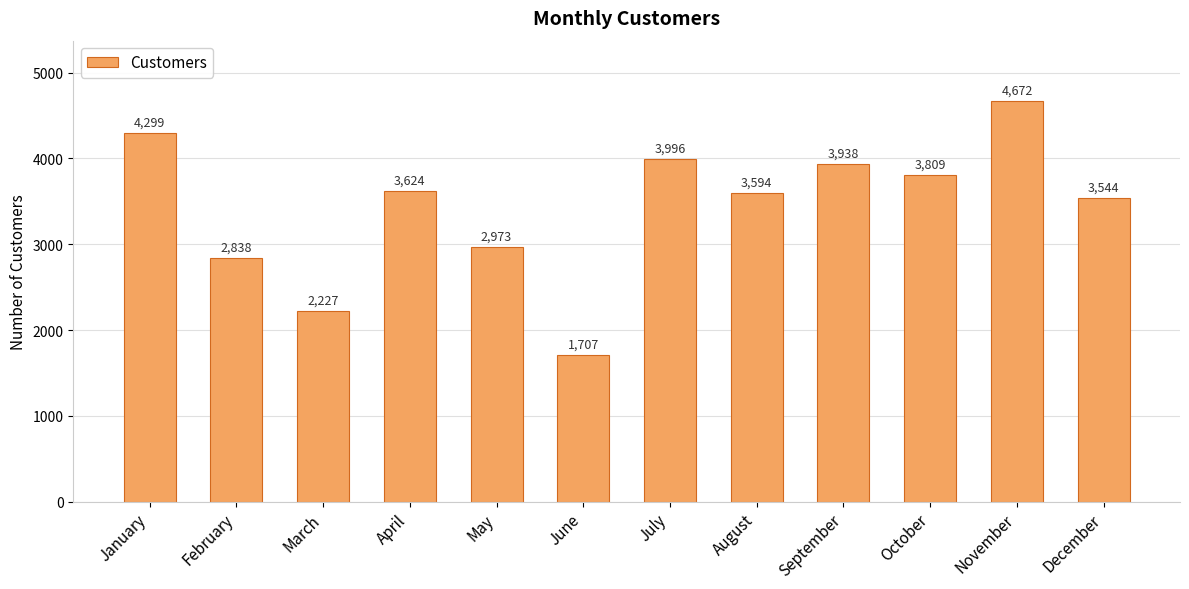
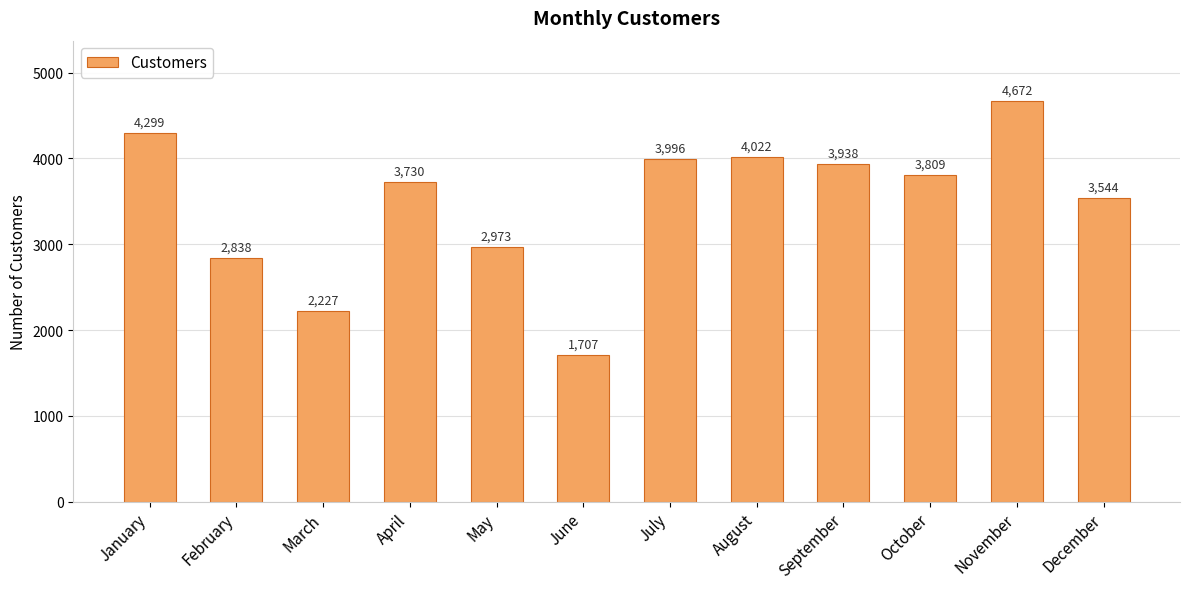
April: 3,624 -> 3,730
August: 3,594 -> 4,022
